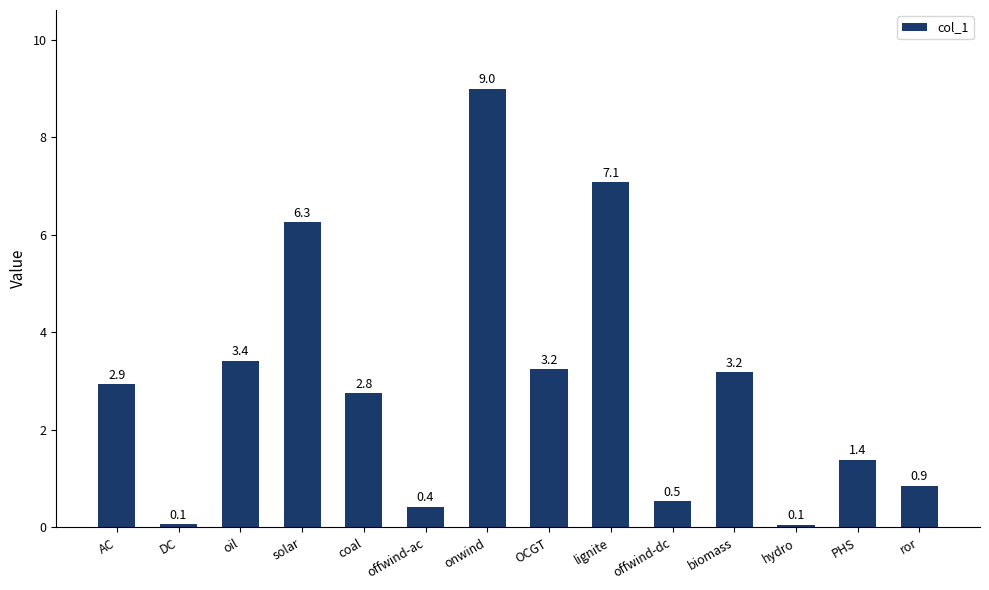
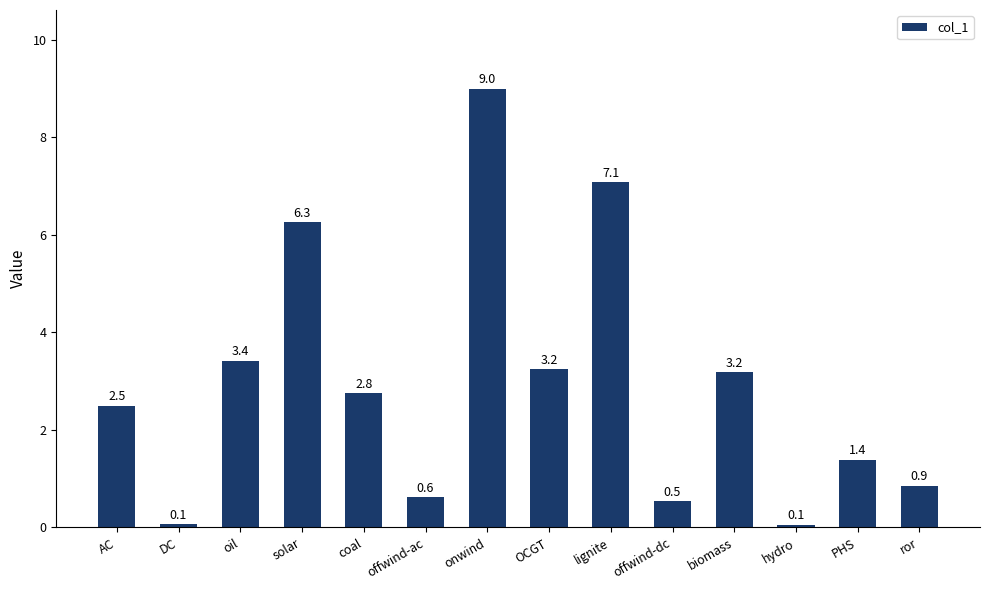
AC: 2.9 -> 2.5
offwind-ac: 0.4 -> 0.6
